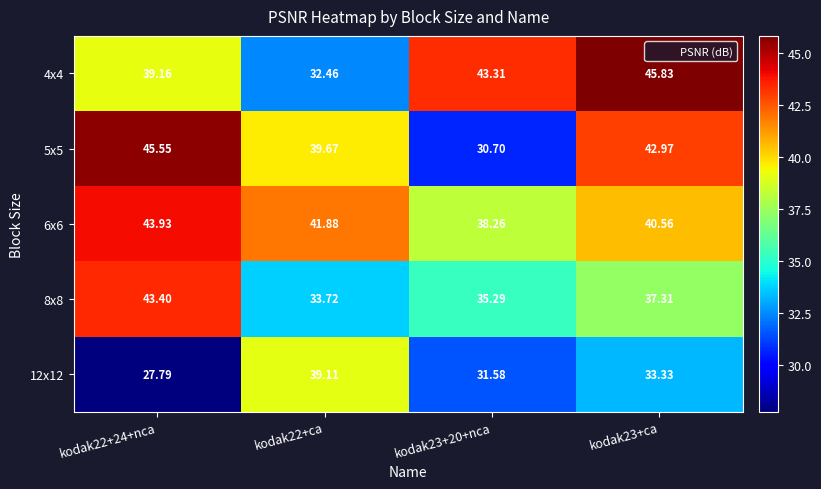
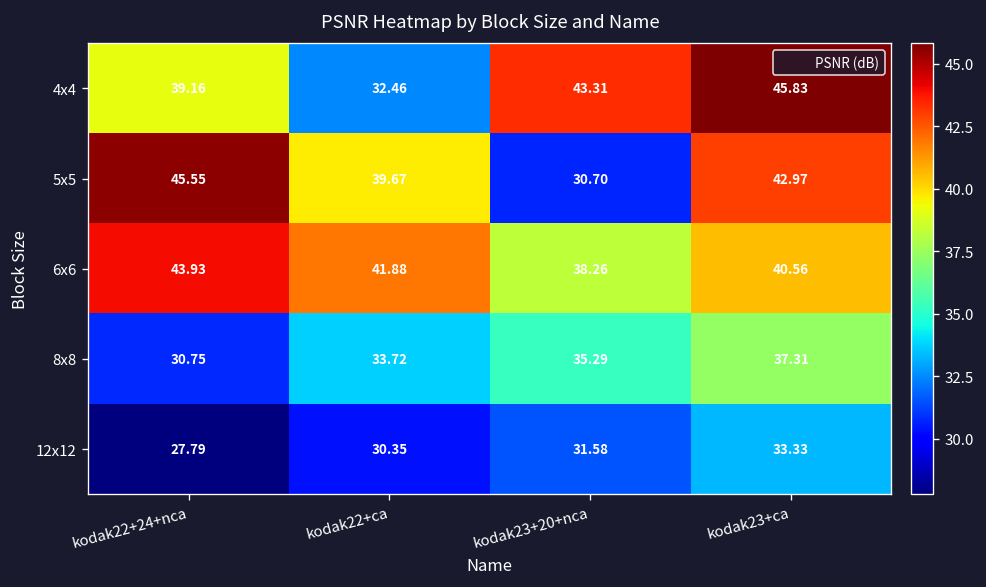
8x8, kodak22+24+nca: 43.40 -> 30.75
12x12, kodak22+ca: 39.11 -> 30.35
